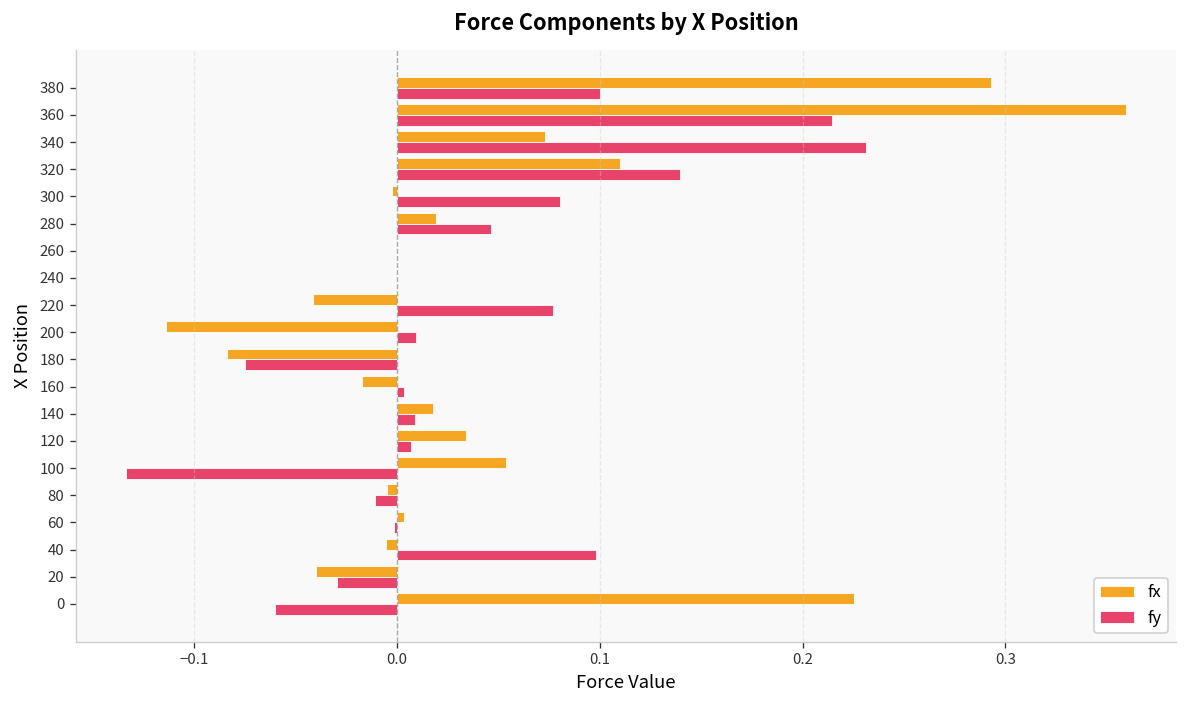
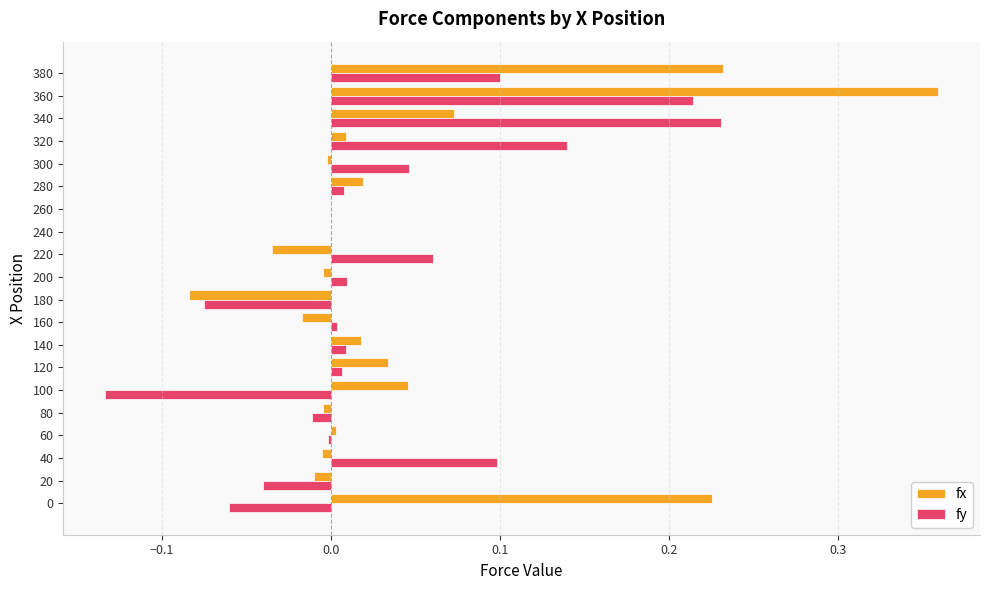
fx, 380: 0.293 -> 0.232
fx, 320: 0.110 -> 0.009
fy, 300: 0.080 -> 0.046
fy, 280: 0.047 -> 0.008
fx, 220: -0.041 -> -0.035
fy, 220: 0.077 -> 0.061
fx, 200: -0.114 -> -0.004
fx, 100: 0.054 -> 0.045
fx, 20: -0.040 -> -0.010
fy, 20: -0.029 -> -0.040
